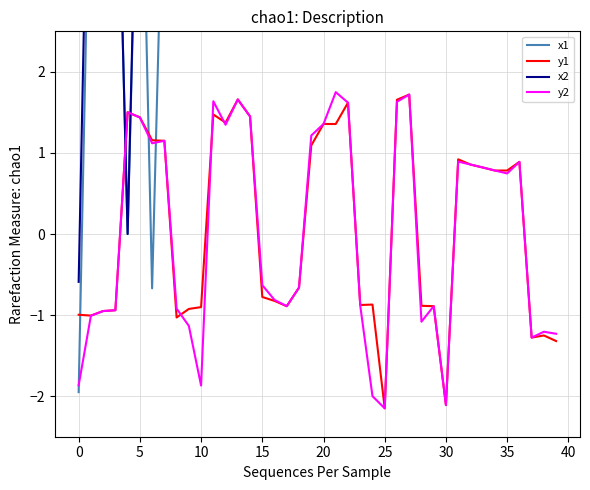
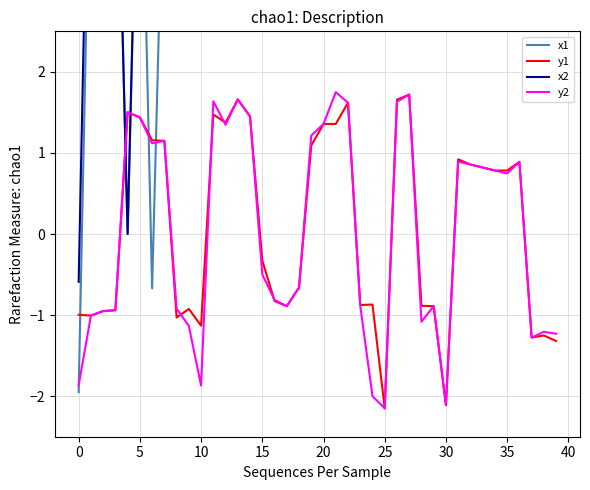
y1, 10: -0.9 -> -1.1
y1, 15: -0.8 -> -0.3
y2, 15: -0.6 -> -0.5
